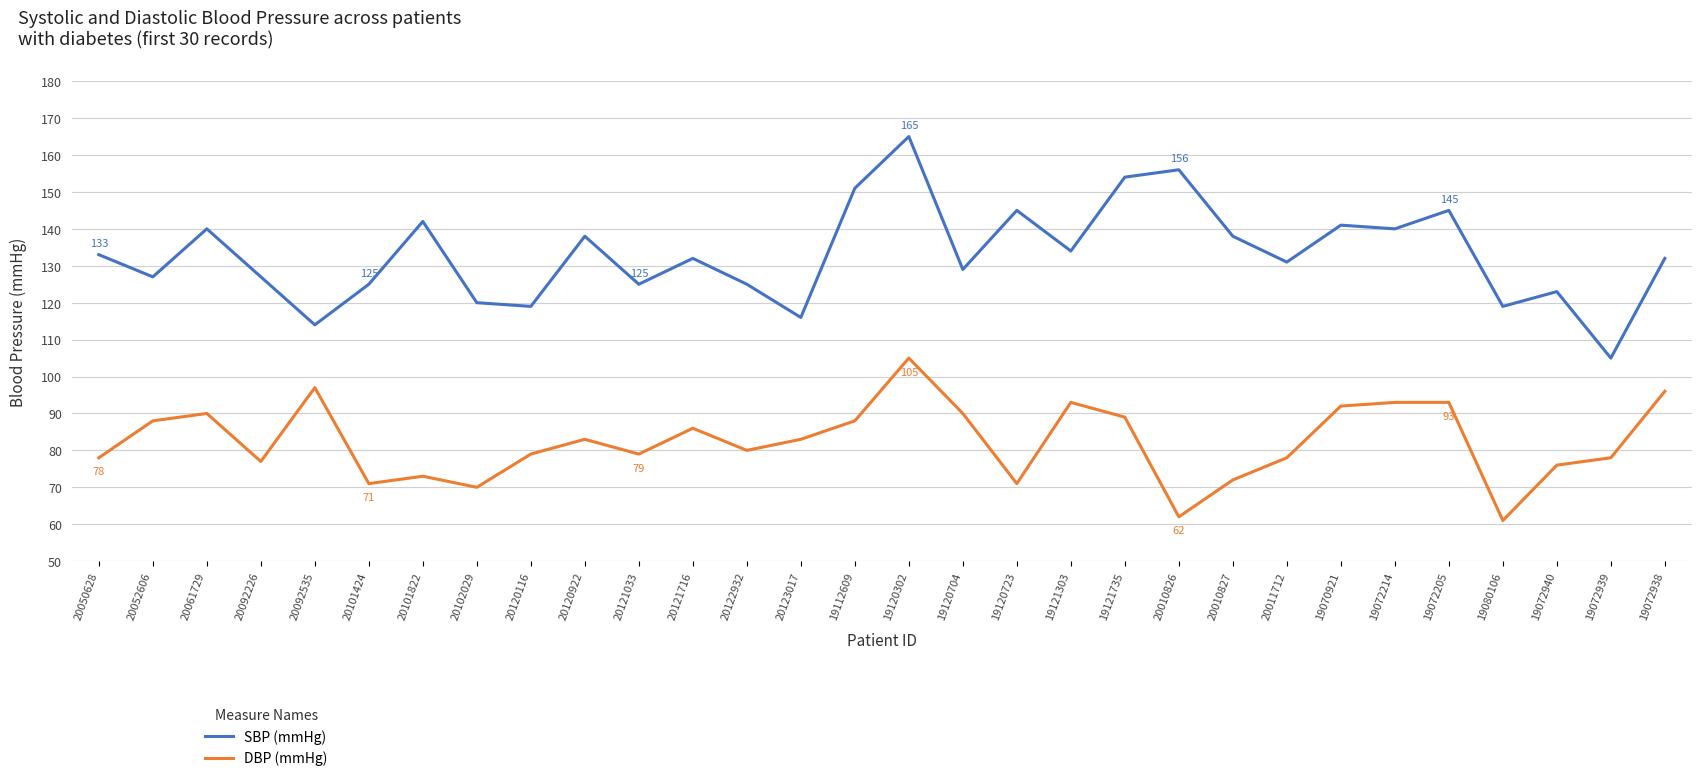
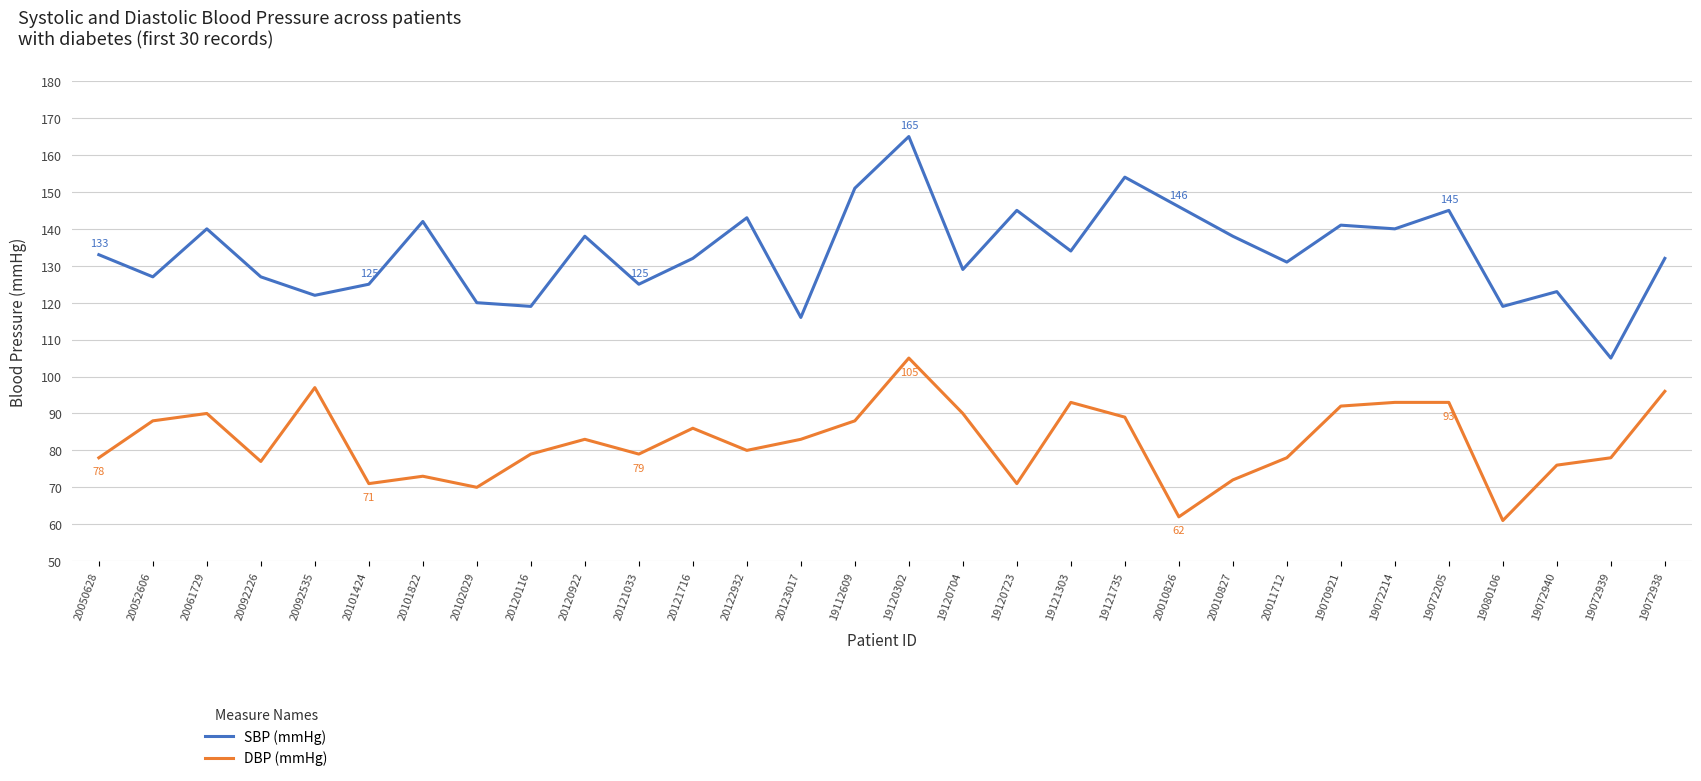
SBP (mmHg), 20092535: 114 -> 122
SBP (mmHg), 20122932: 125 -> 143
SBP (mmHg), 20010826: 156 -> 146
